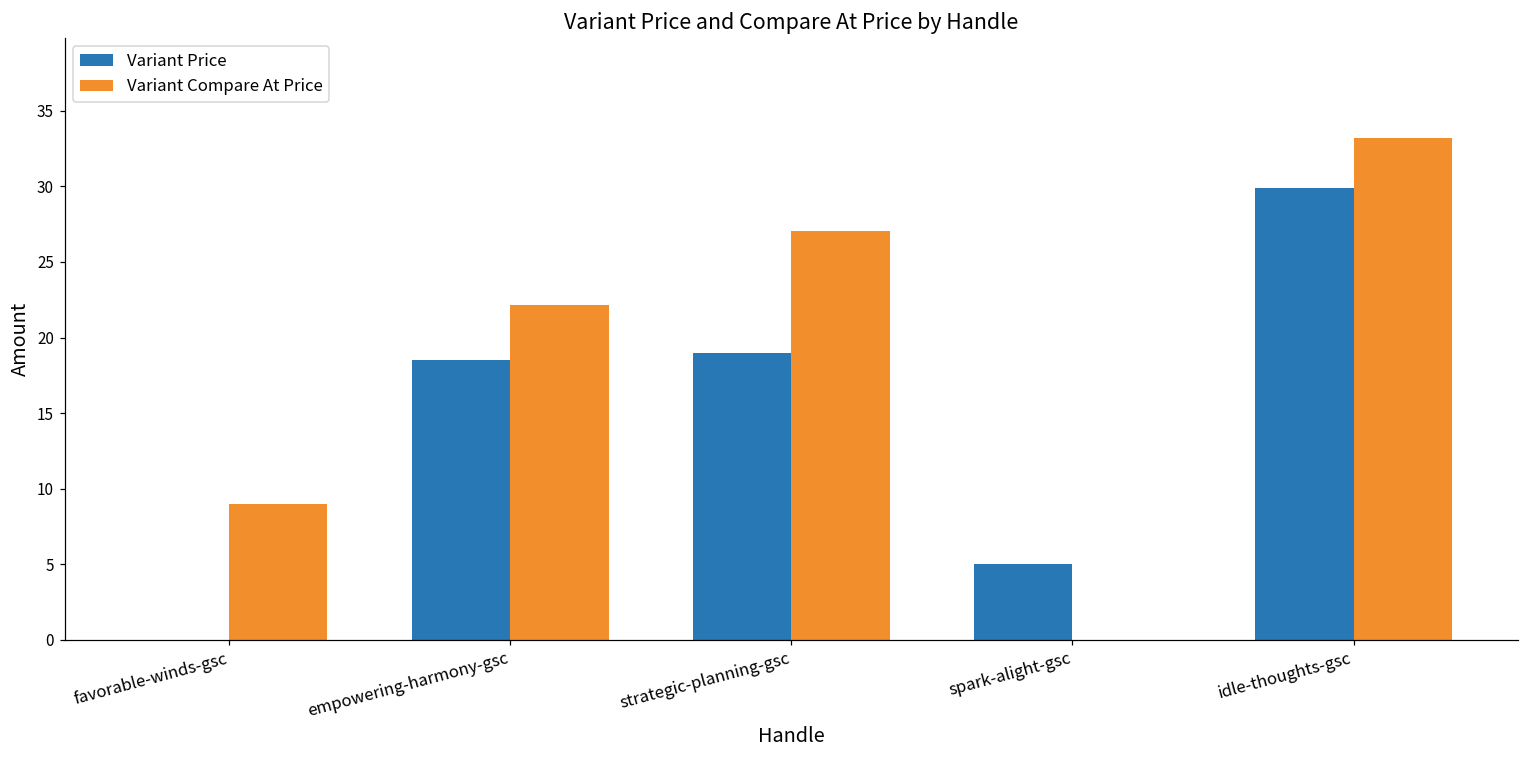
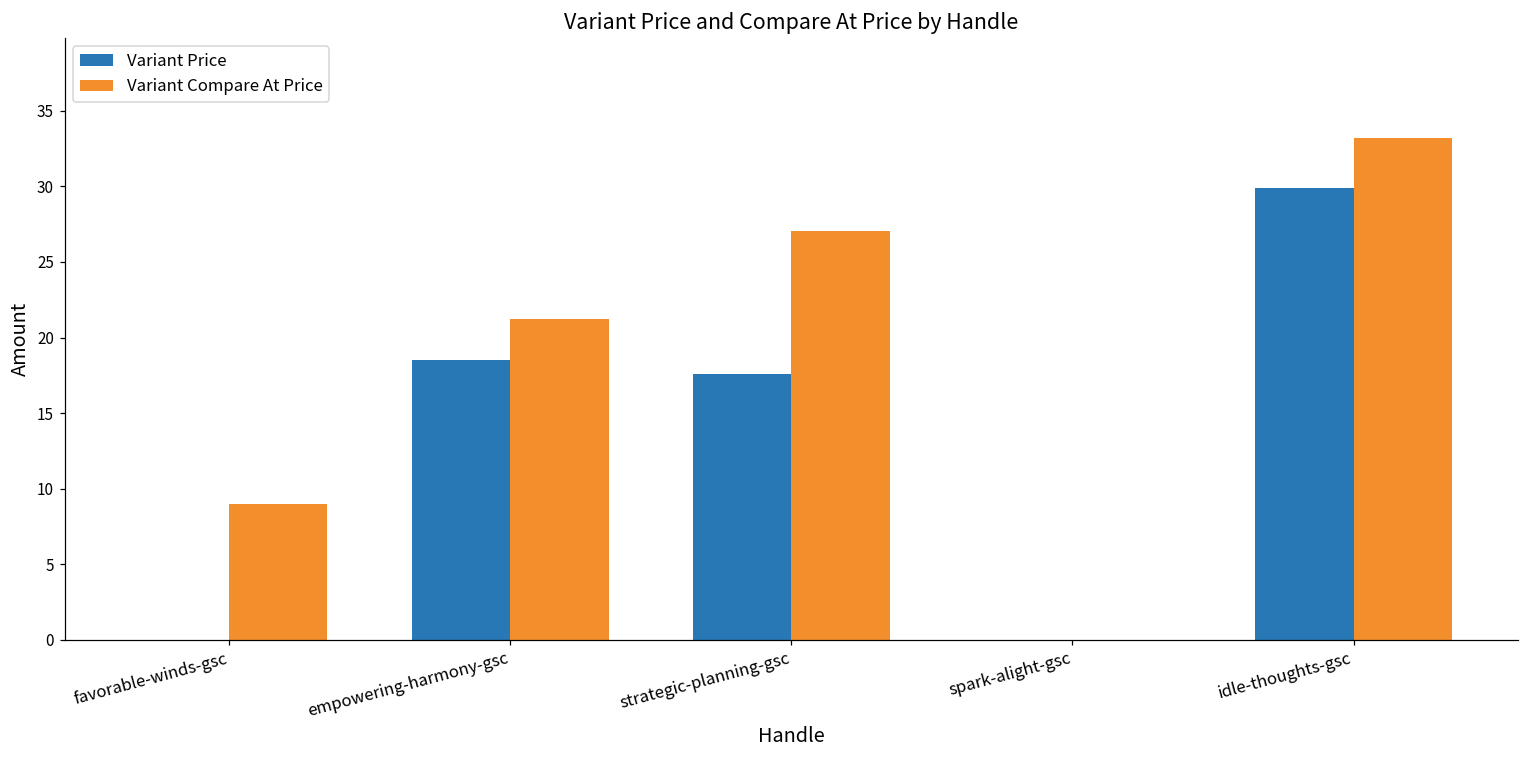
Variant Compare At Price, empowering-harmony-gsc: 22.1 -> 21.3
Variant Price, strategic-planning-gsc: 19.0 -> 17.6
Variant Price, spark-alight-gsc: 5 -> 0
